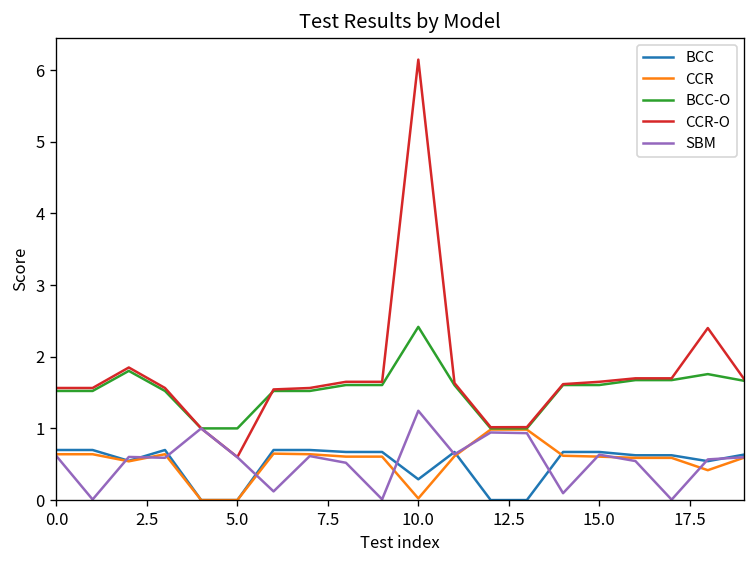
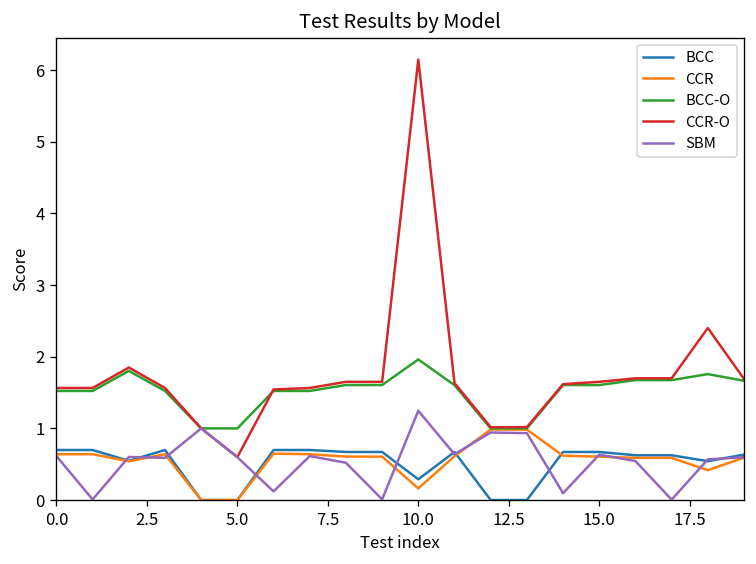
CCR, 10.0: 0.0 -> 0.2
BCC-O, 10.0: 2.4 -> 2.0
